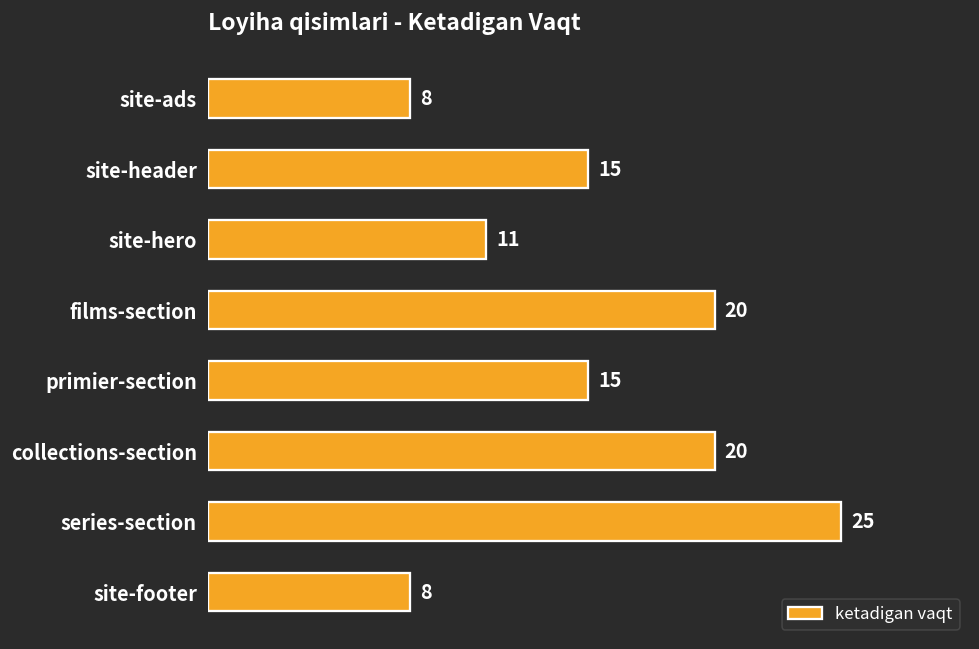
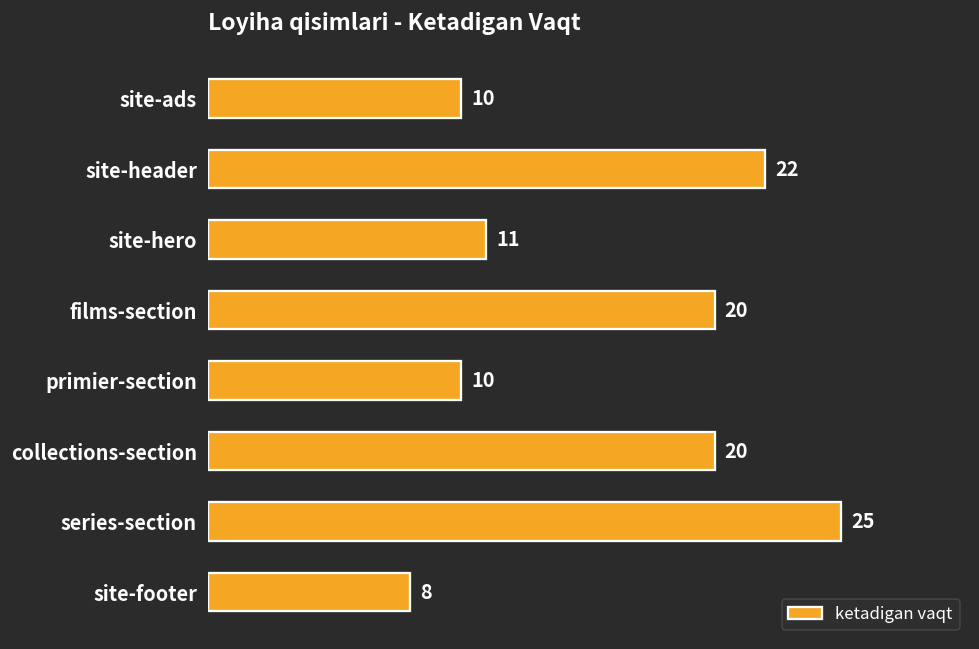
site-ads: 8 -> 10
site-header: 15 -> 22
primier-section: 15 -> 10
